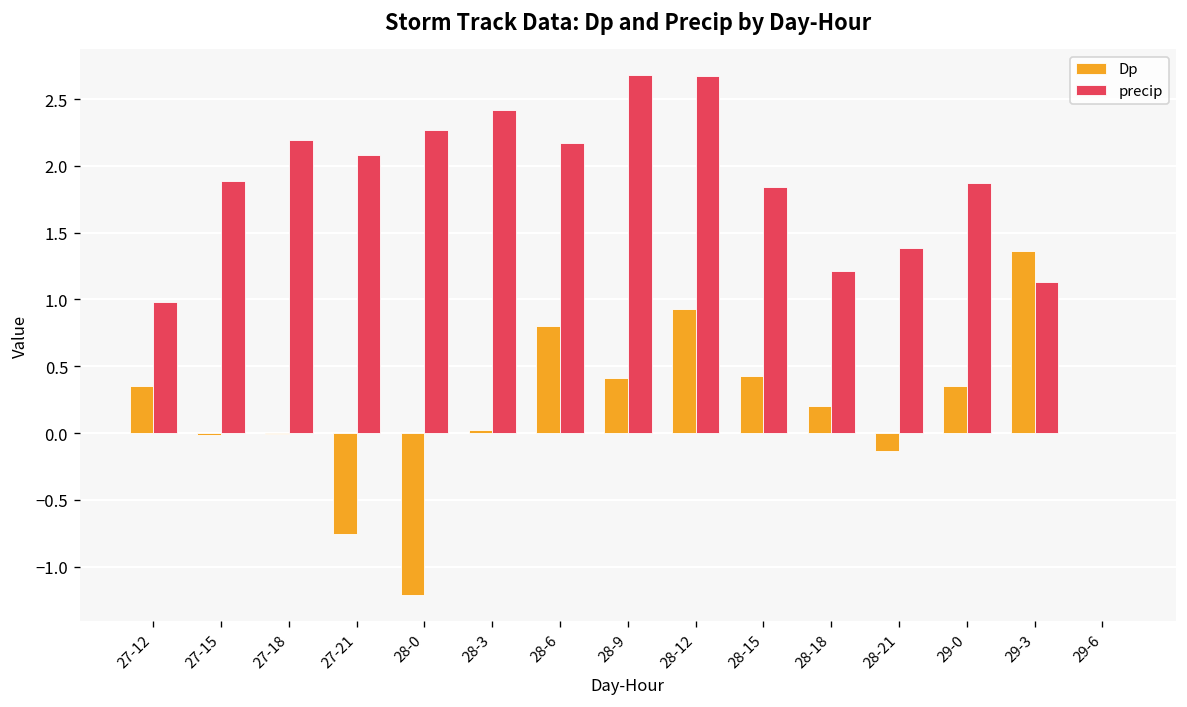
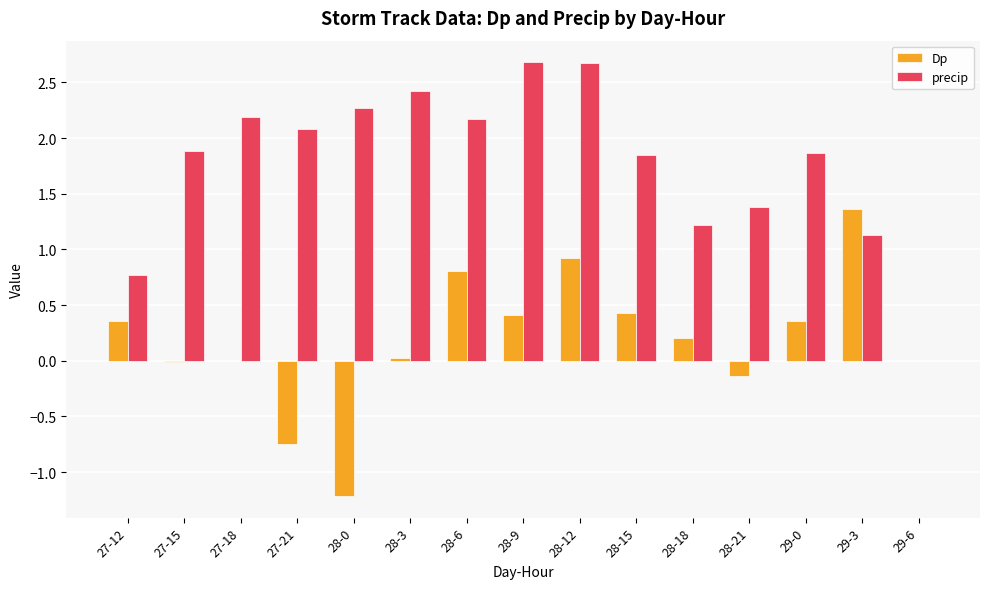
precip, 27-12: 0.98 -> 0.77
